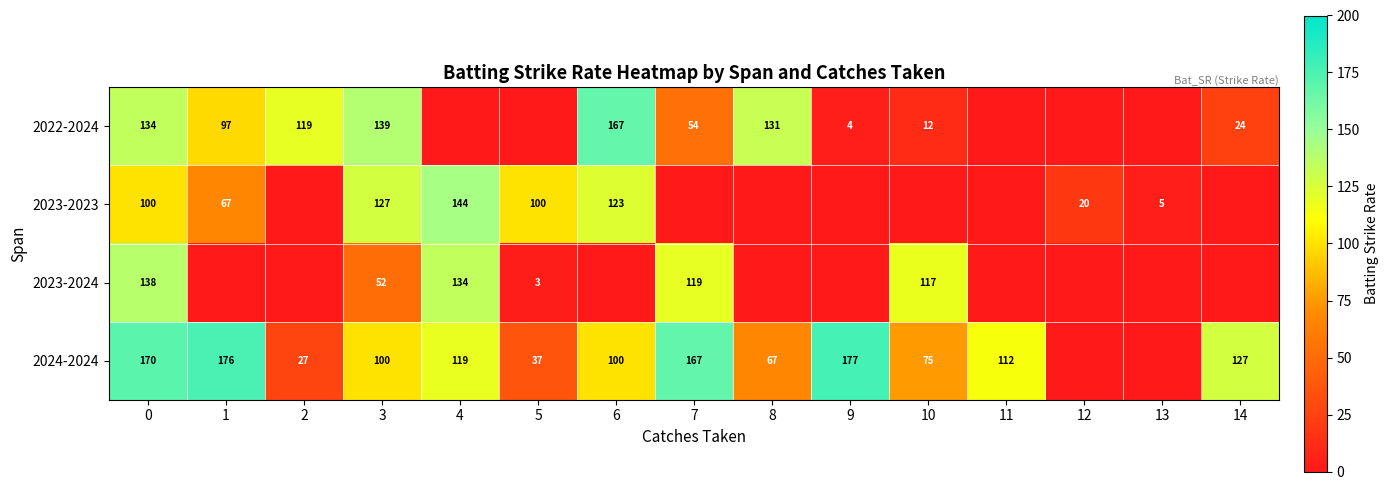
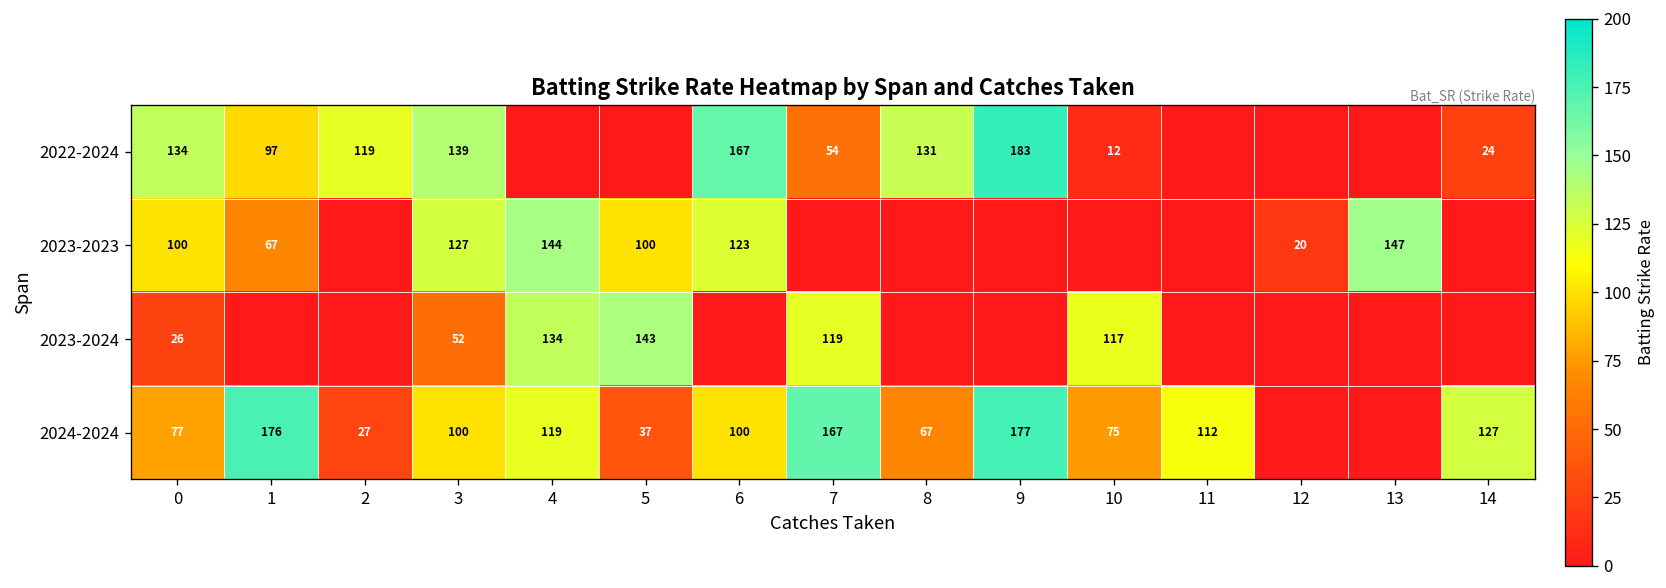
2022-2024, 9: 4 -> 183
2023-2023, 13: 5 -> 147
2023-2024, 0: 138 -> 26
2023-2024, 5: 3 -> 143
2024-2024, 0: 170 -> 77
